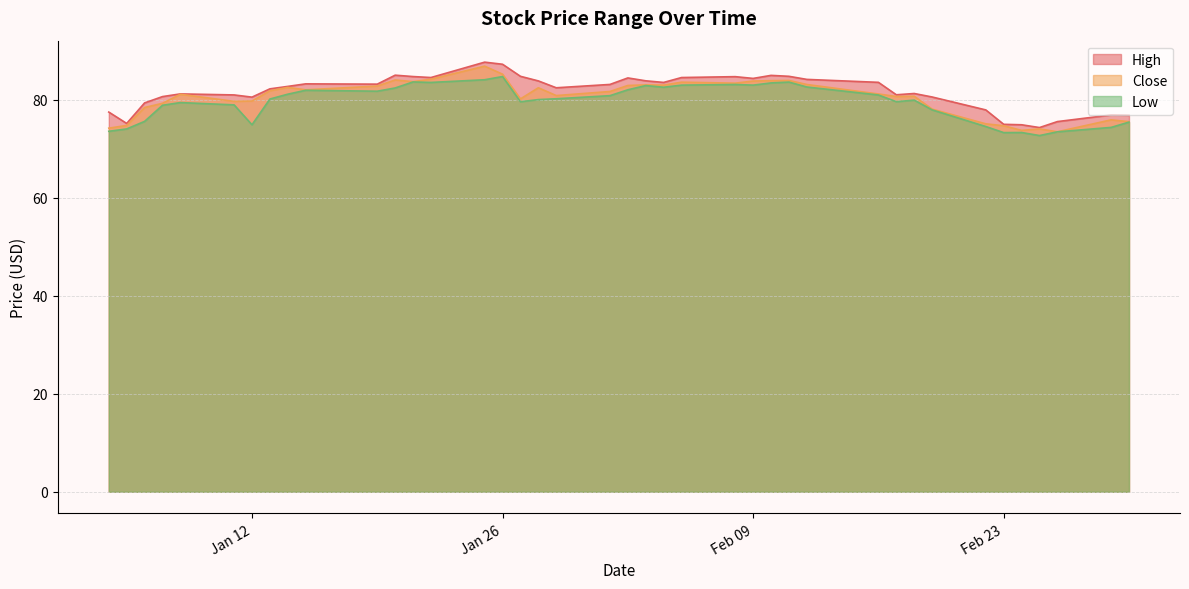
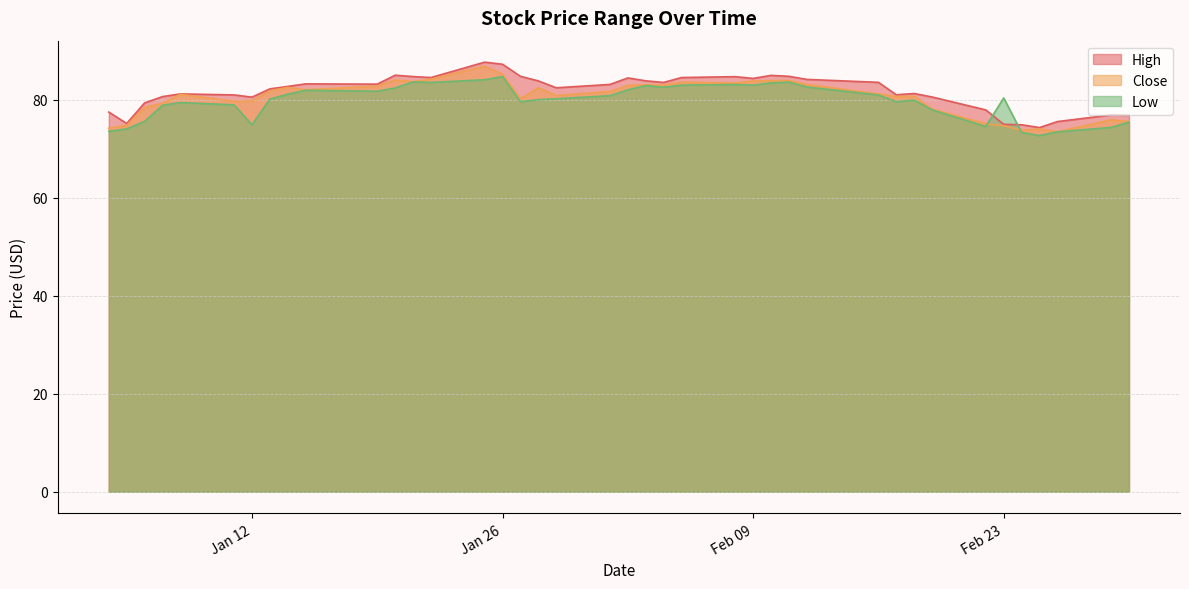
Low, Feb 23: 73 -> 80
